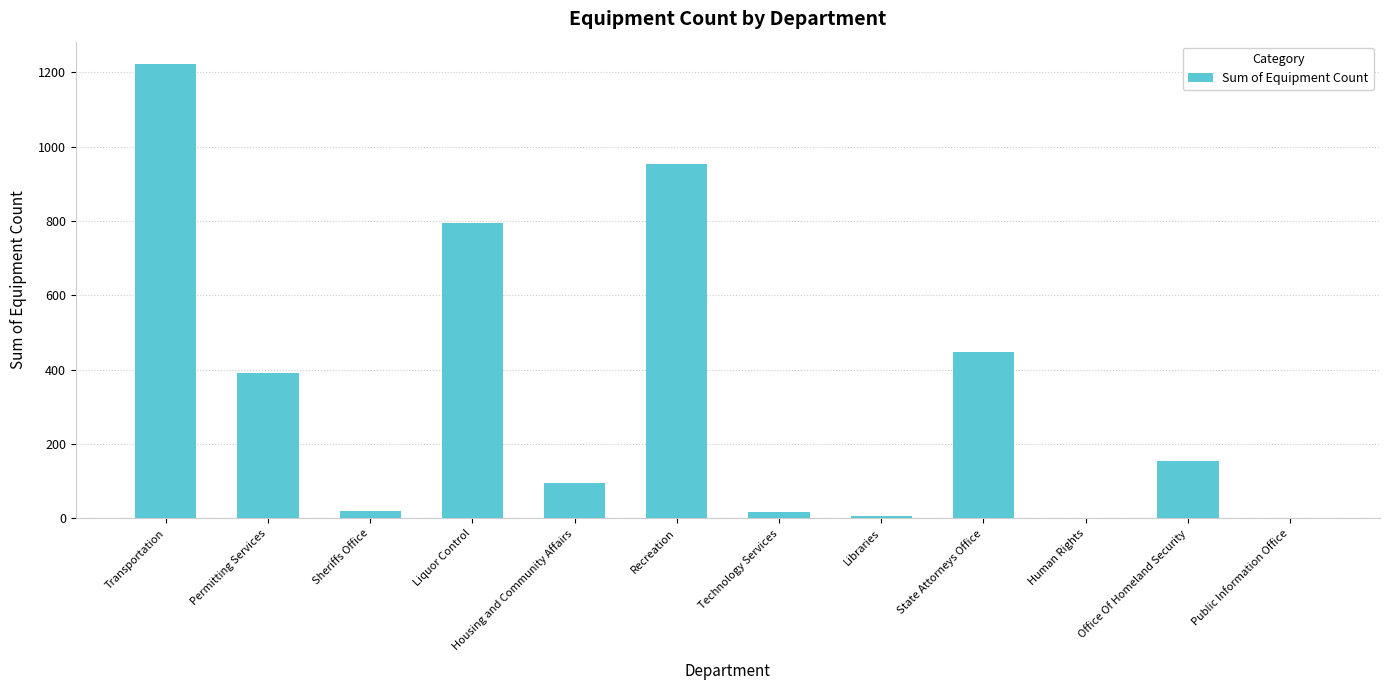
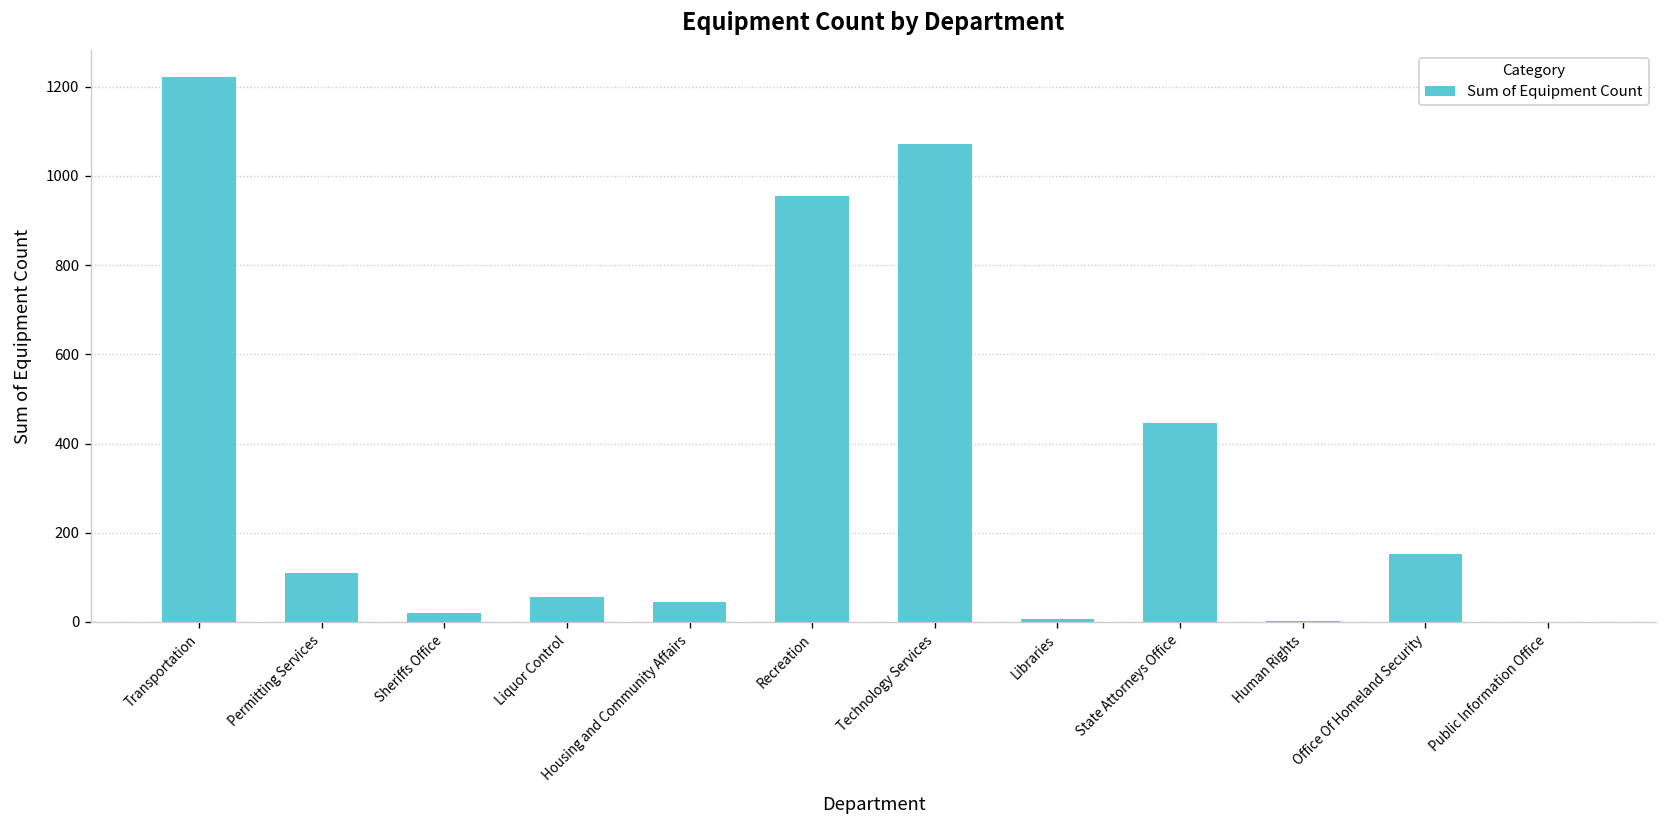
Permitting Services: 390 -> 110
Liquor Control: 790 -> 60
Housing and Community Affairs: 100 -> 50
Technology Services: 20 -> 1070
